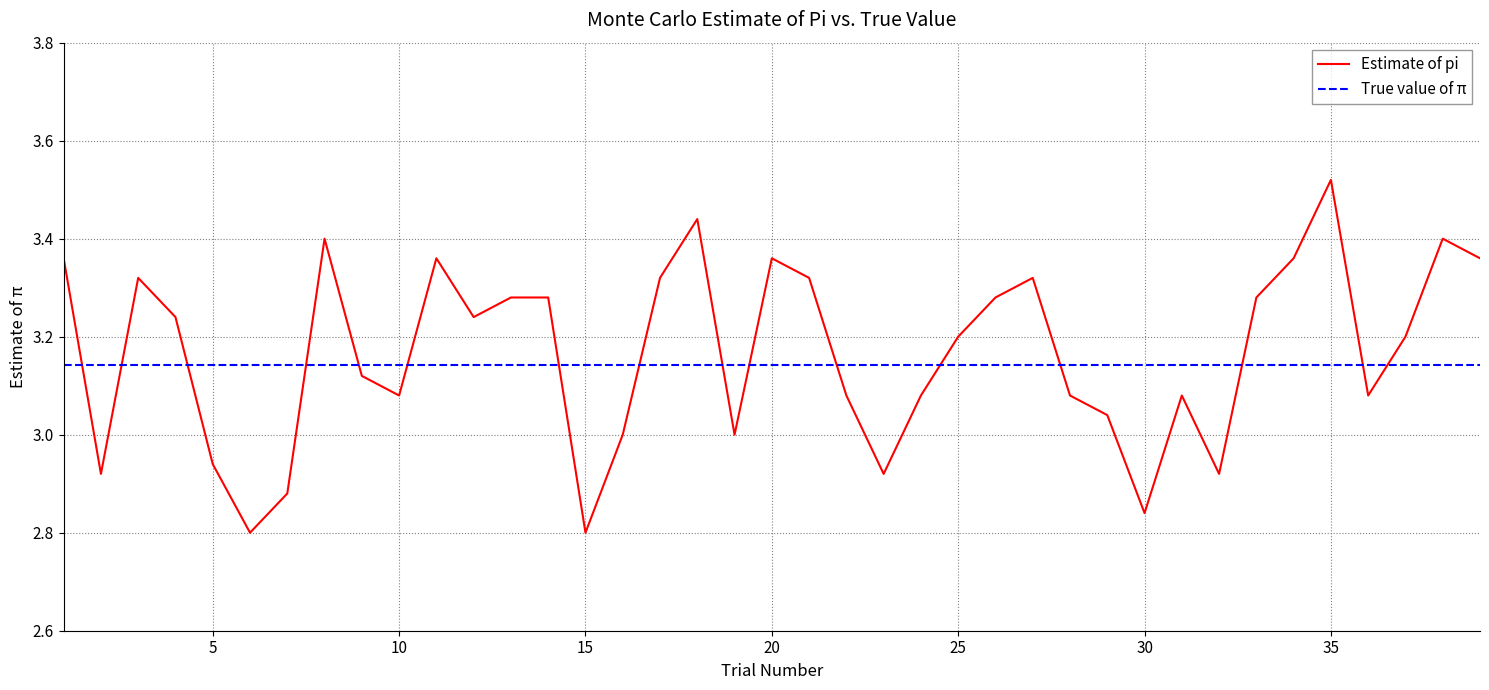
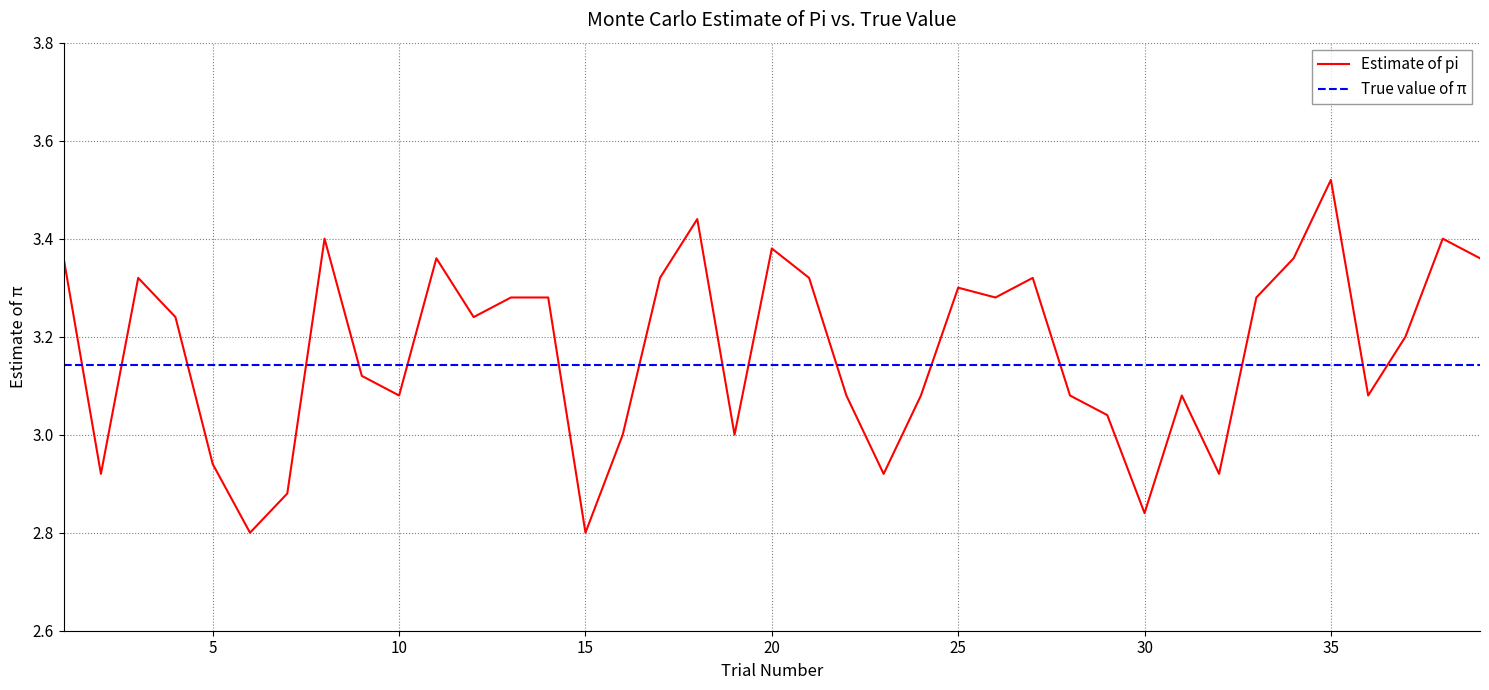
20: 3.36 -> 3.38
25: 3.2 -> 3.3
